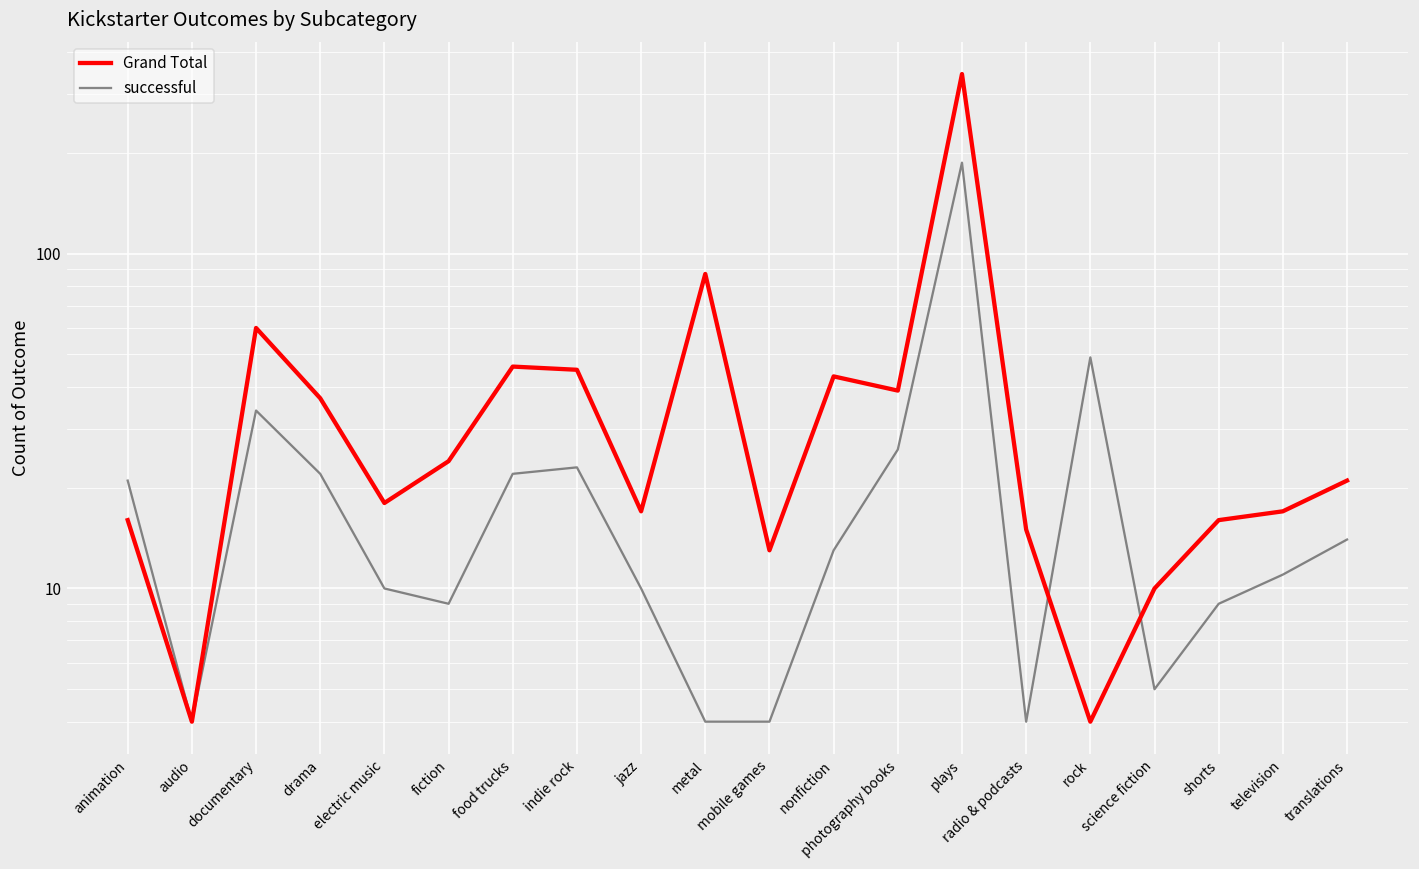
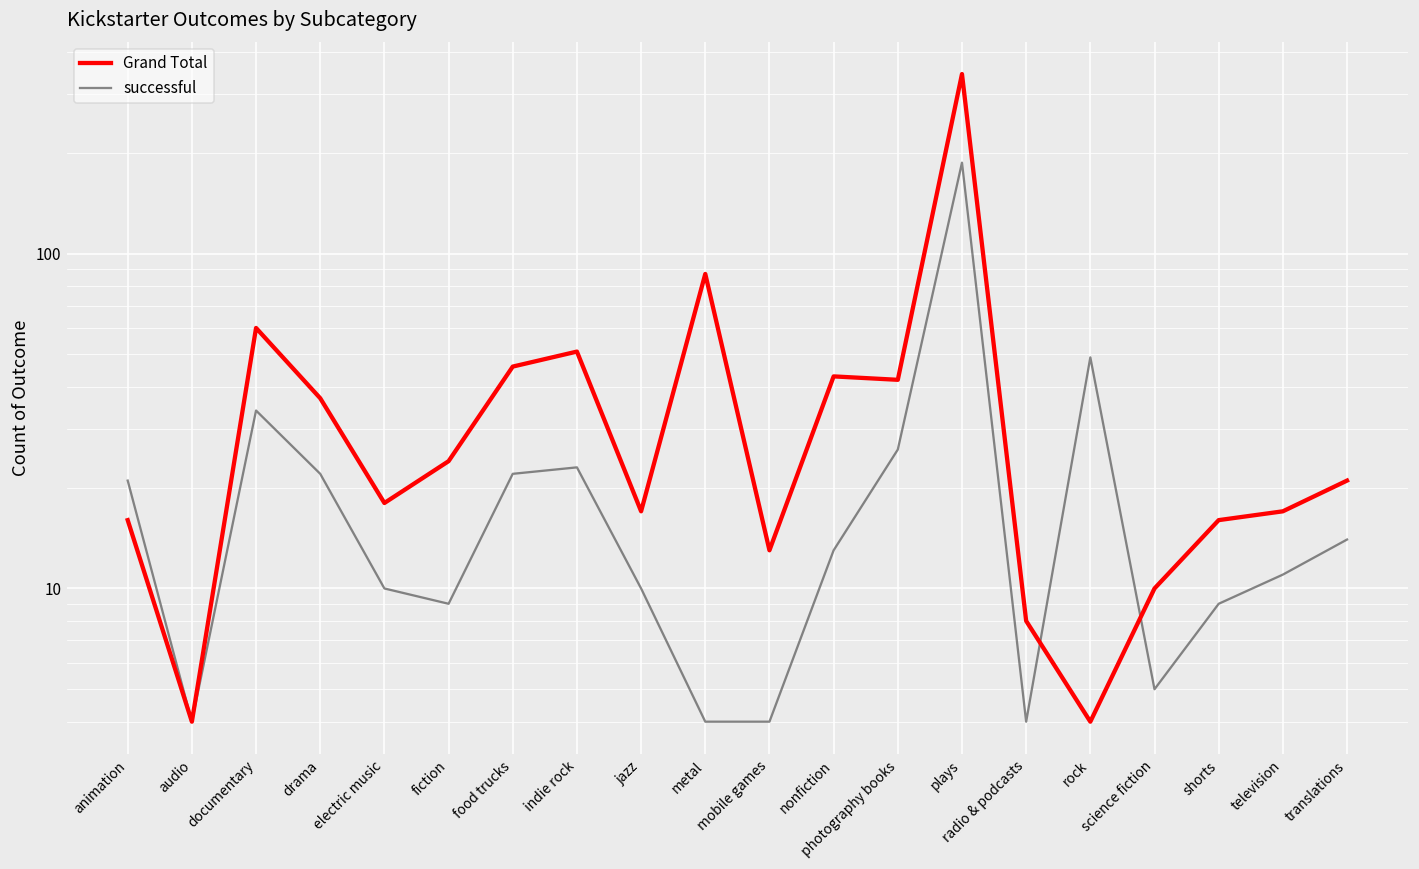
Grand Total, indie rock: 45 -> 51
Grand Total, photography books: 39 -> 42
Grand Total, radio & podcasts: 15 -> 8
